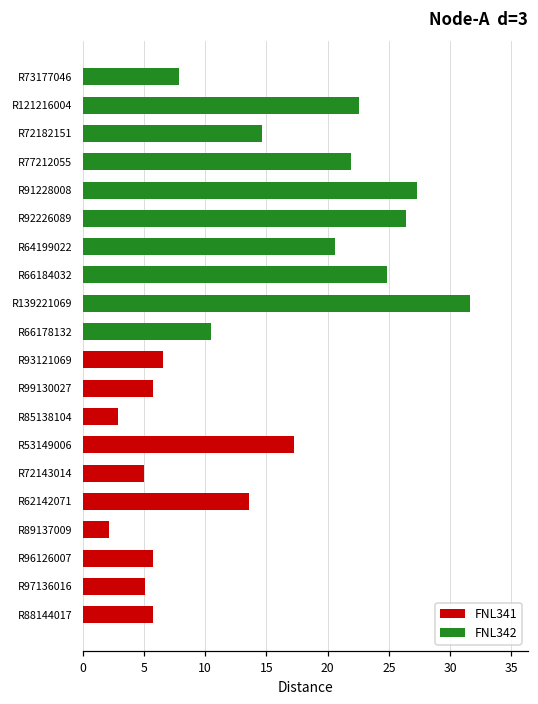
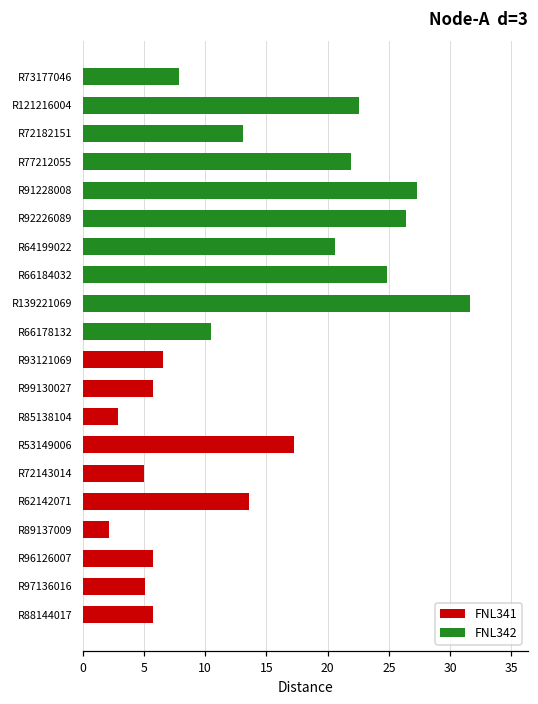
FNL342, R72182151: 14.7 -> 13.1
